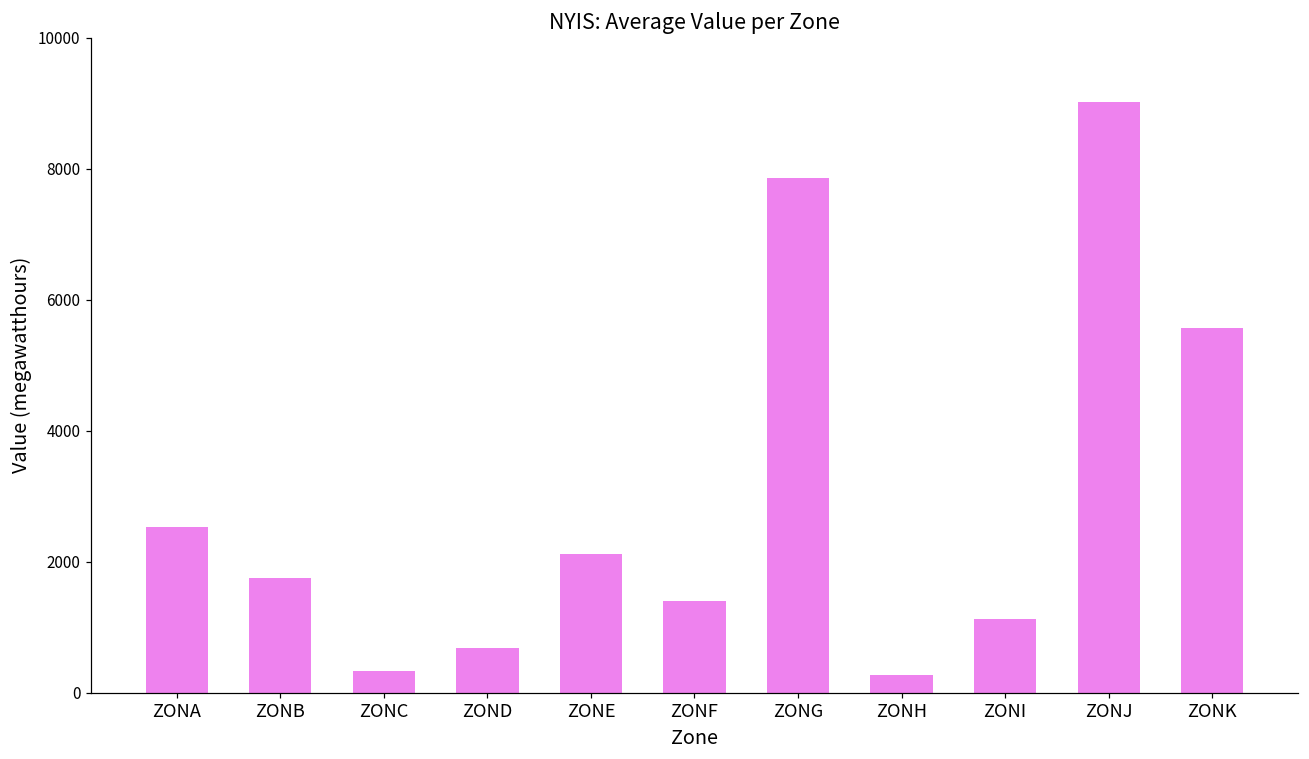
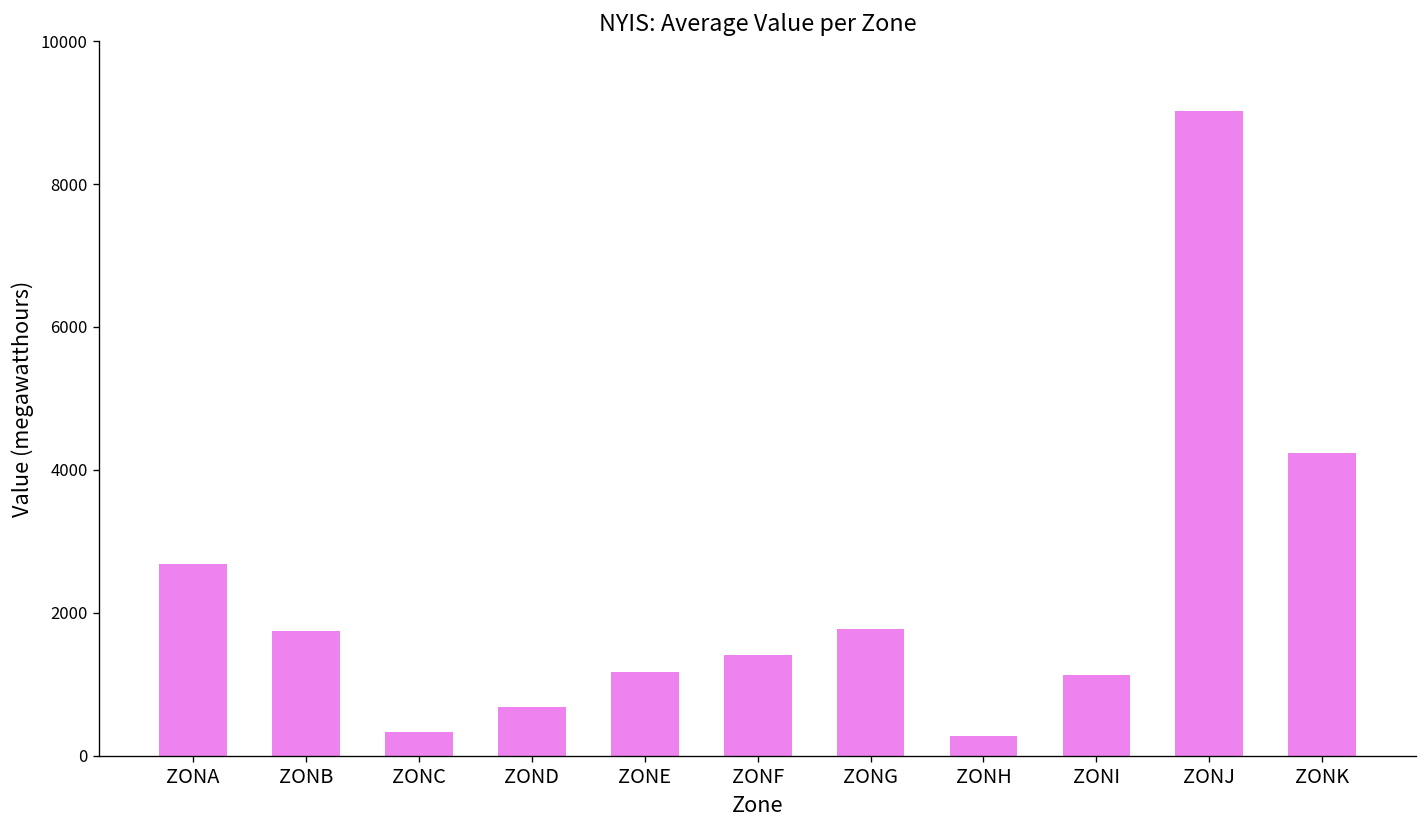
ZONA: 2500 -> 2700
ZONE: 2100 -> 1200
ZONG: 7900 -> 1800
ZONK: 5600 -> 4200
